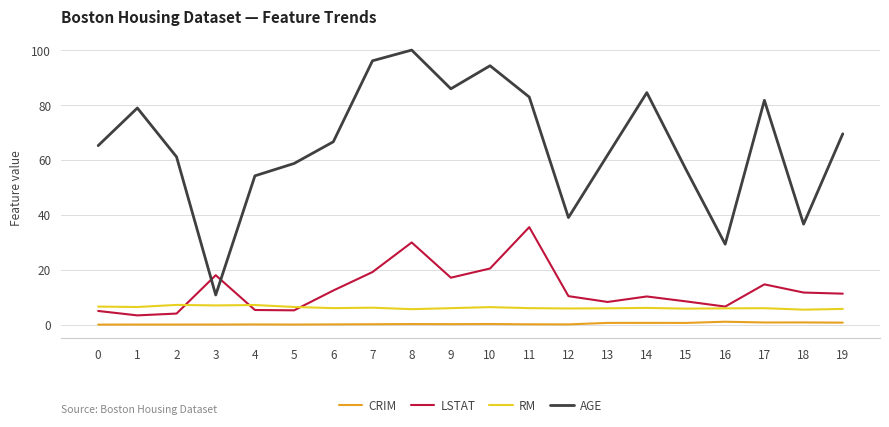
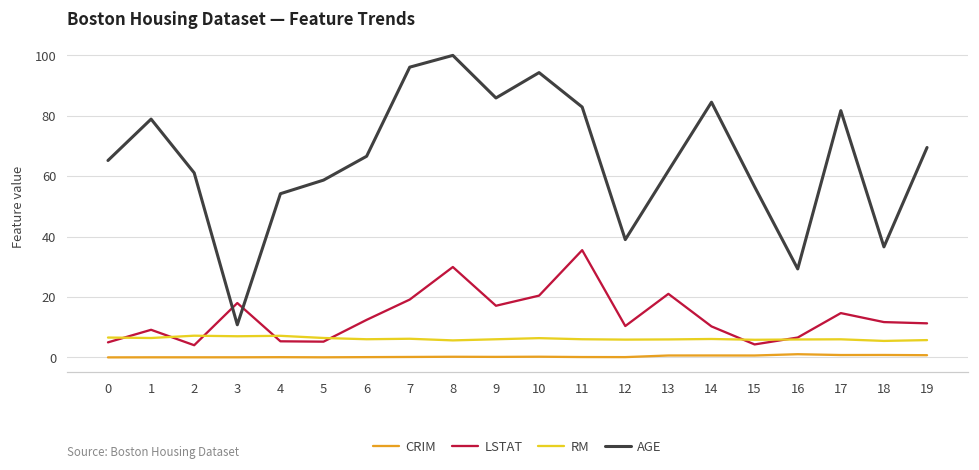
LSTAT, 1: 3 -> 9
LSTAT, 13: 8 -> 21
LSTAT, 15: 8 -> 4
